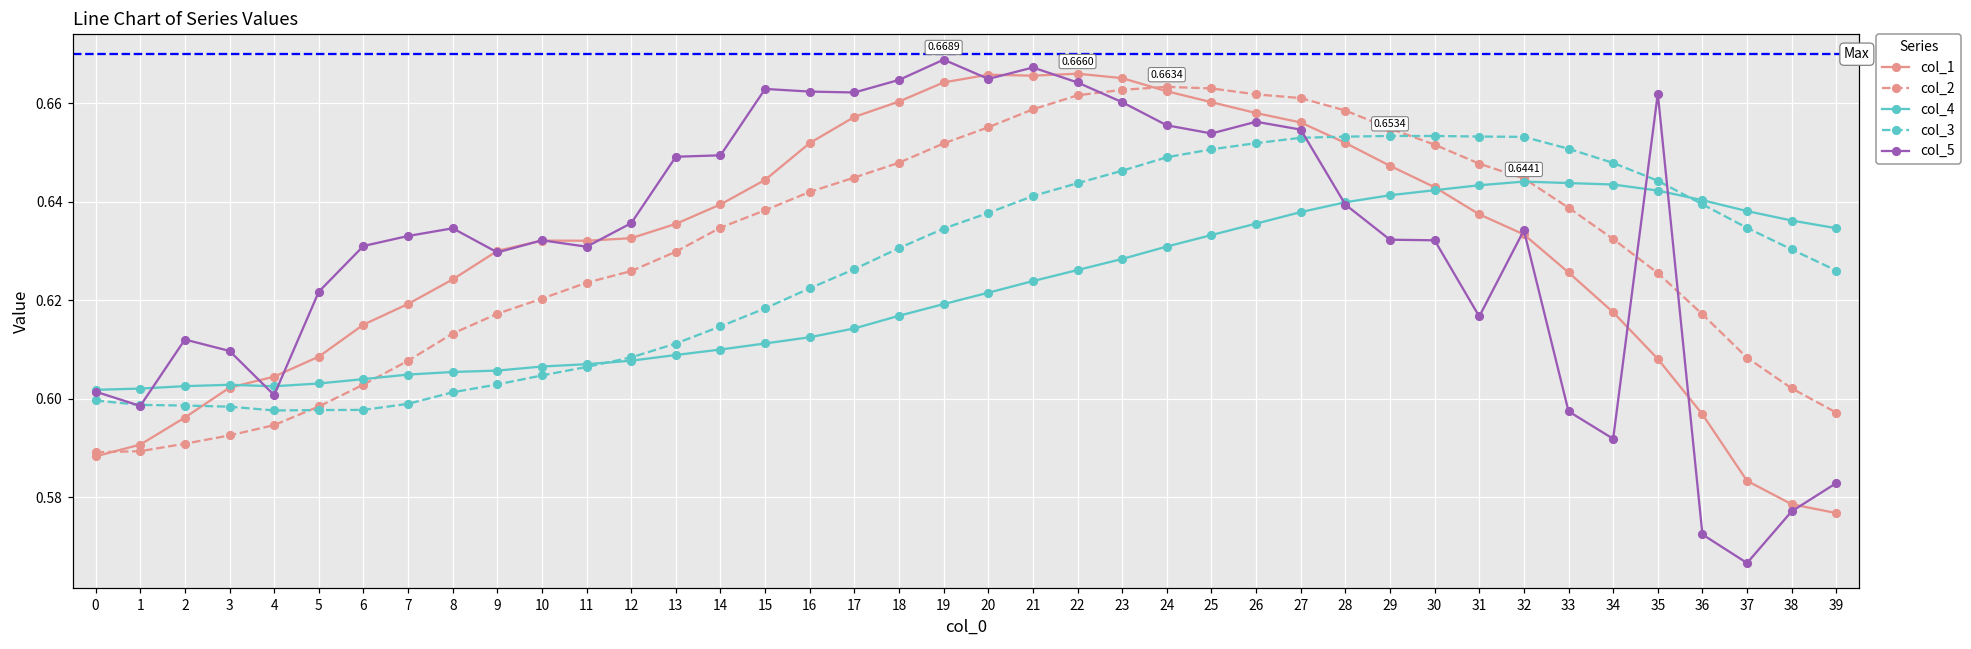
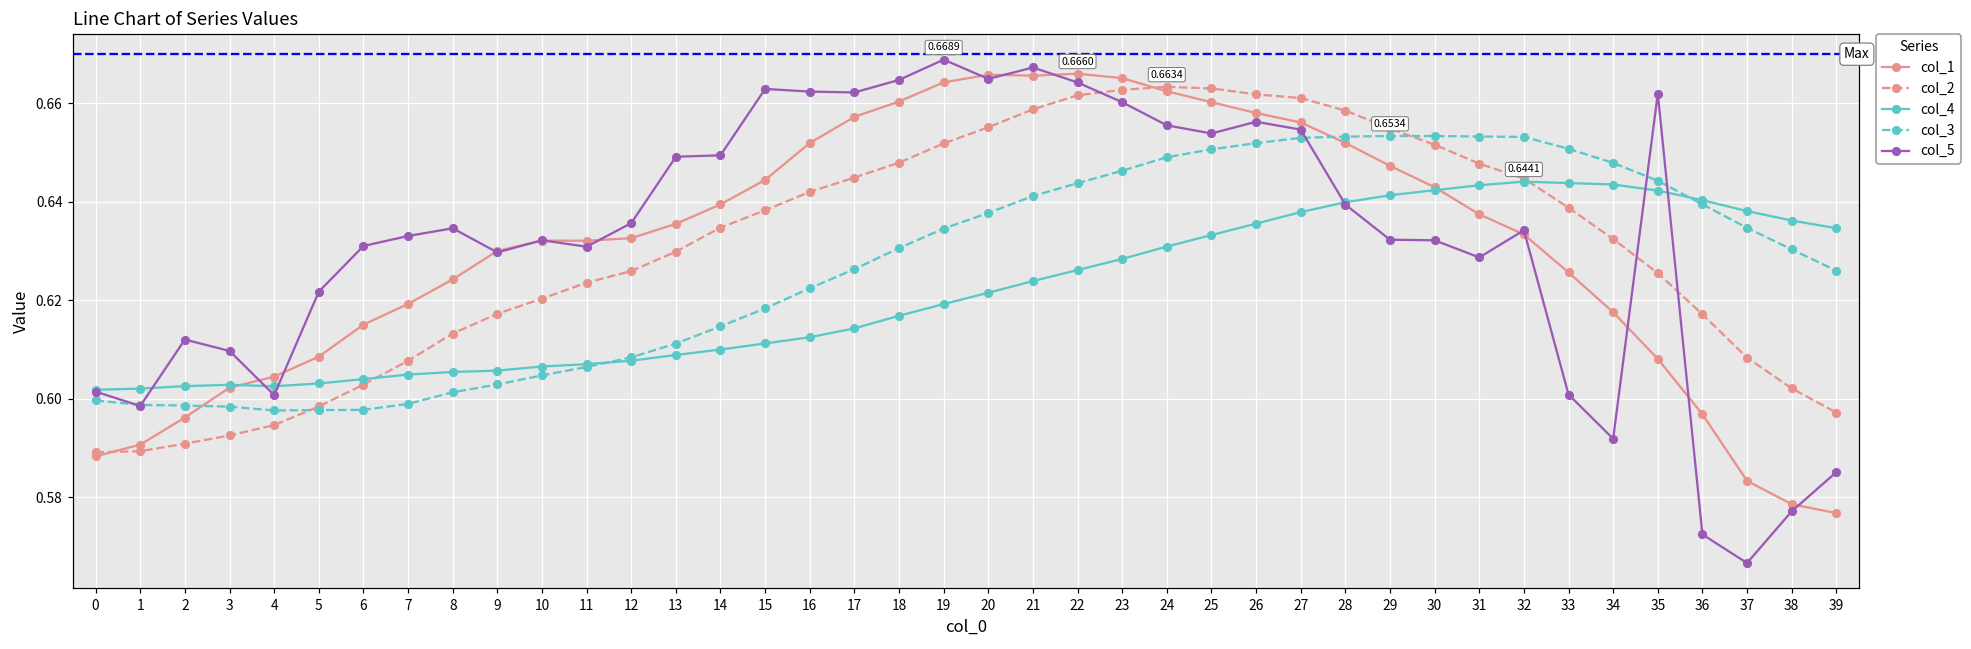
col_5, 31: 0.617 -> 0.629
col_5, 33: 0.597 -> 0.601
col_5, 39: 0.583 -> 0.585
